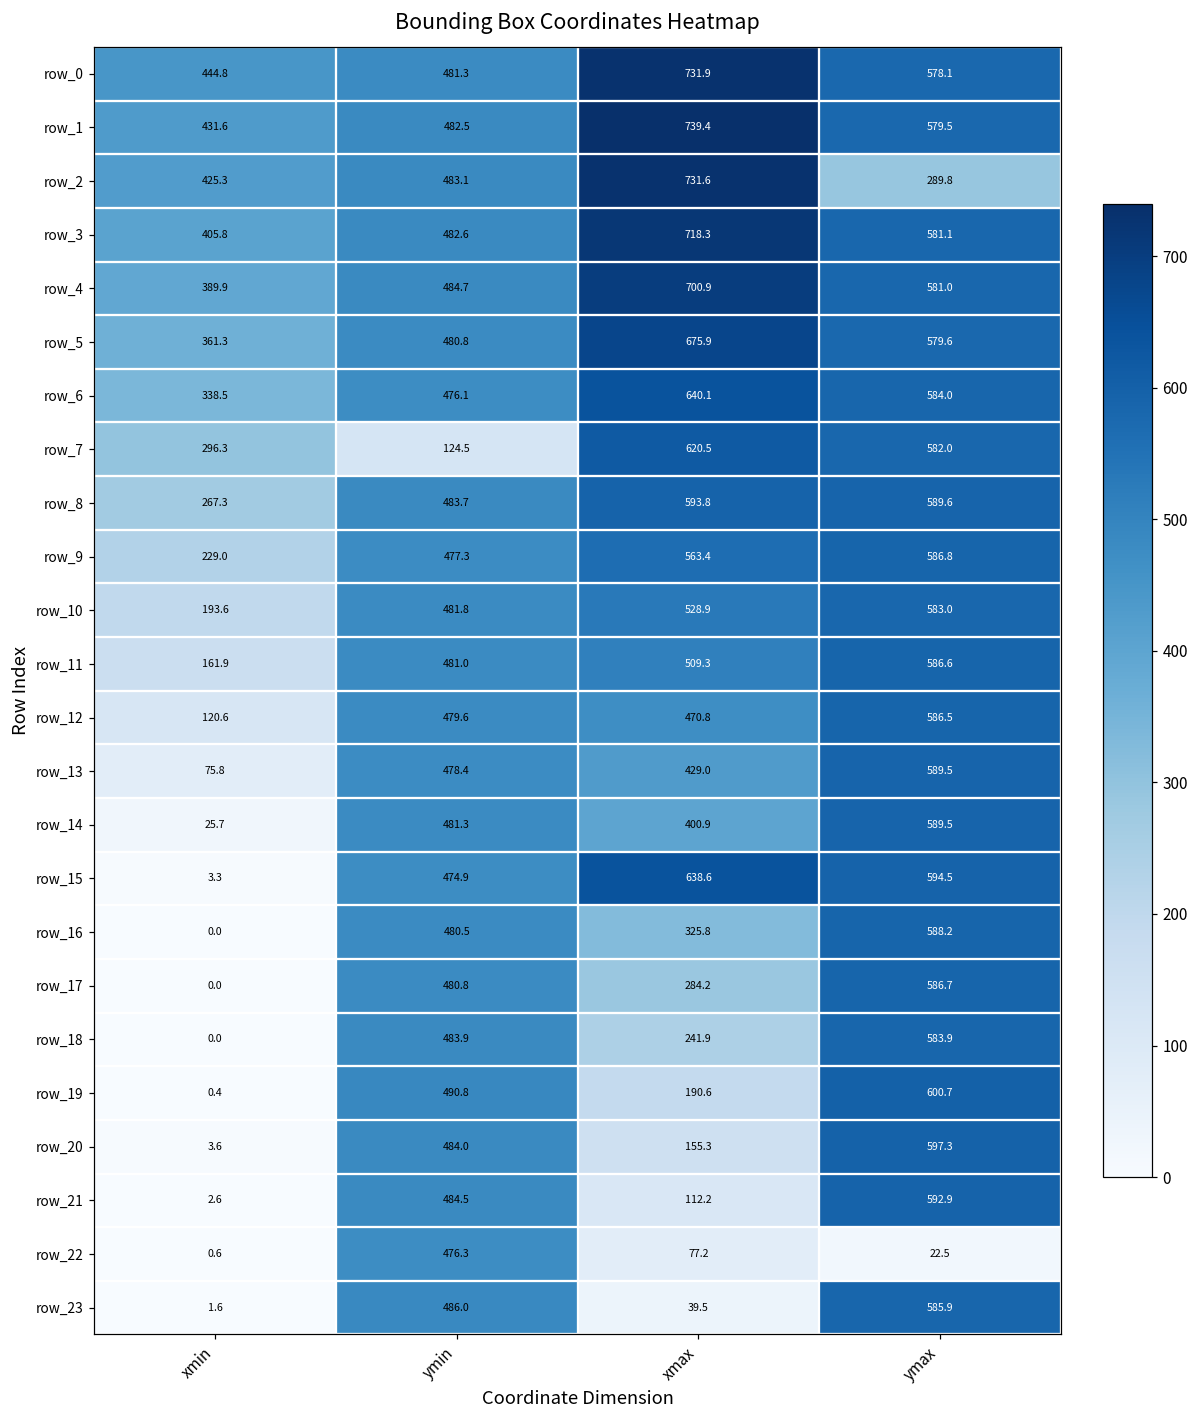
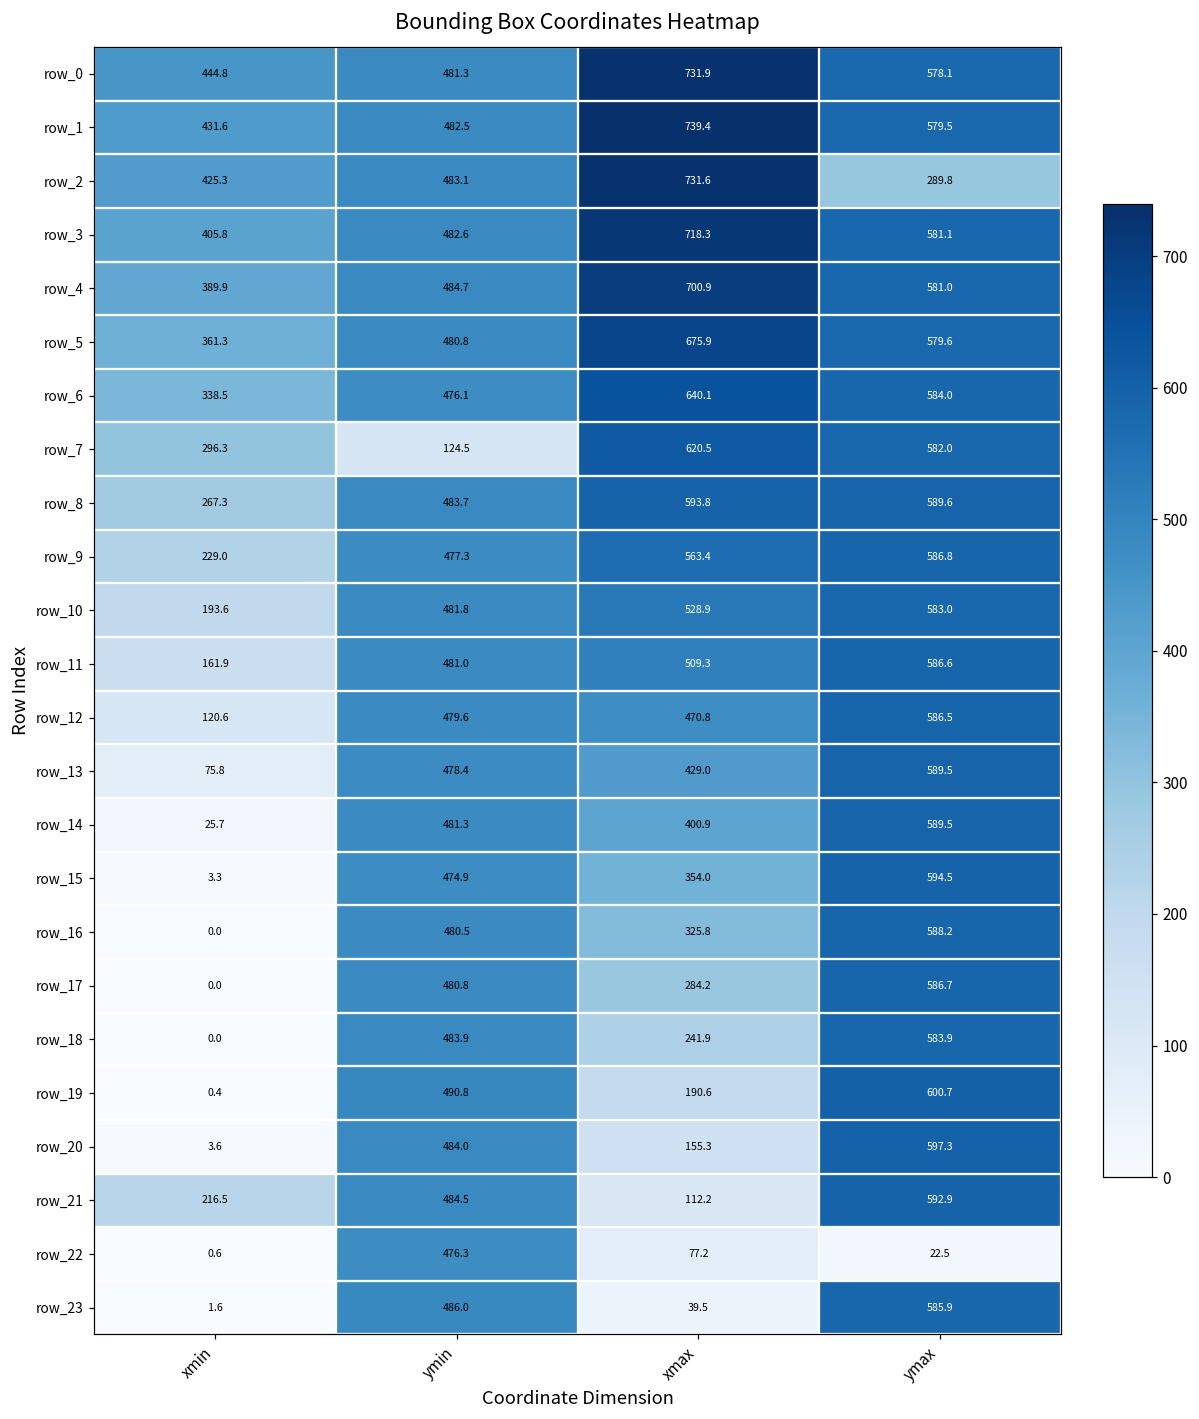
row_15, xmax: 638.6 -> 354.0
row_21, xmin: 2.6 -> 216.5
